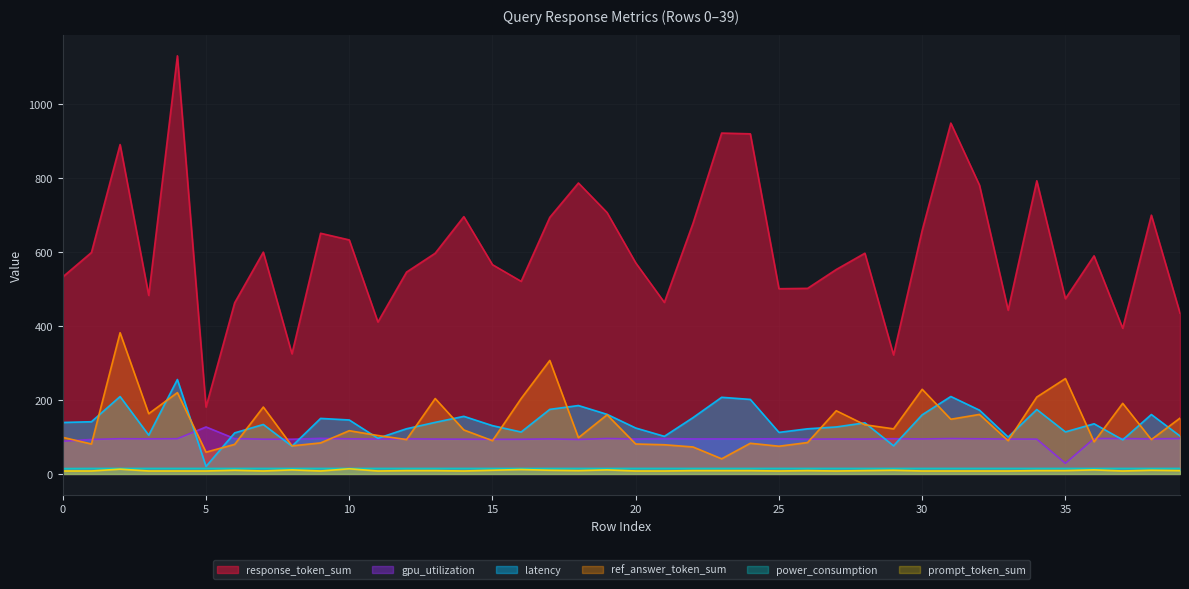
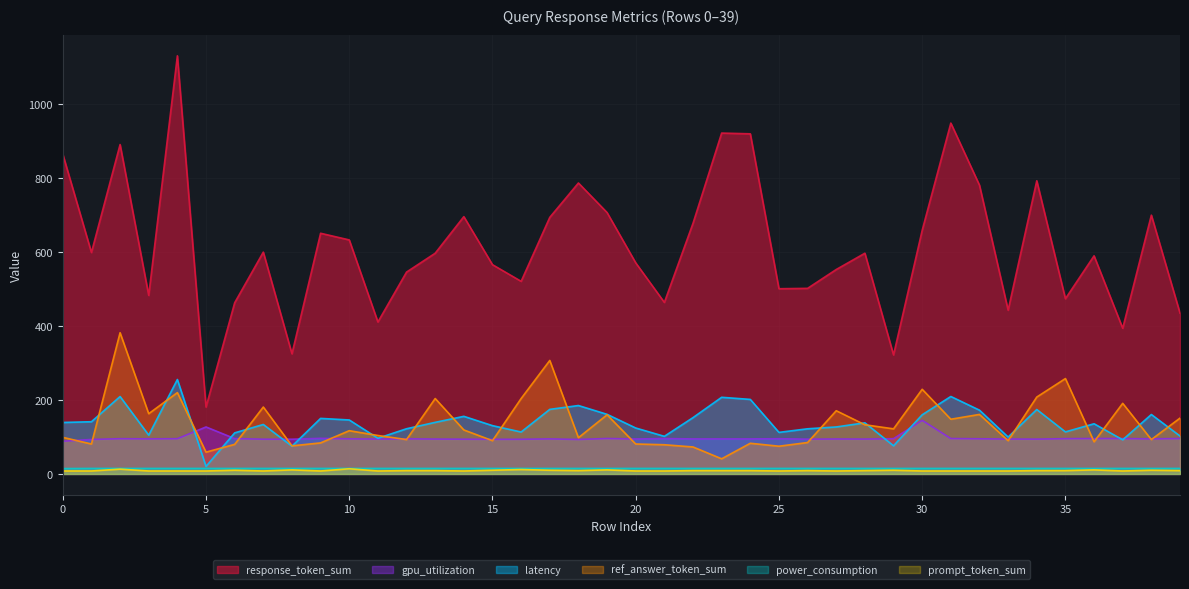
response_token_sum, 0: 530 -> 870
gpu_utilization, 30: 90 -> 150
gpu_utilization, 35: 30 -> 100
